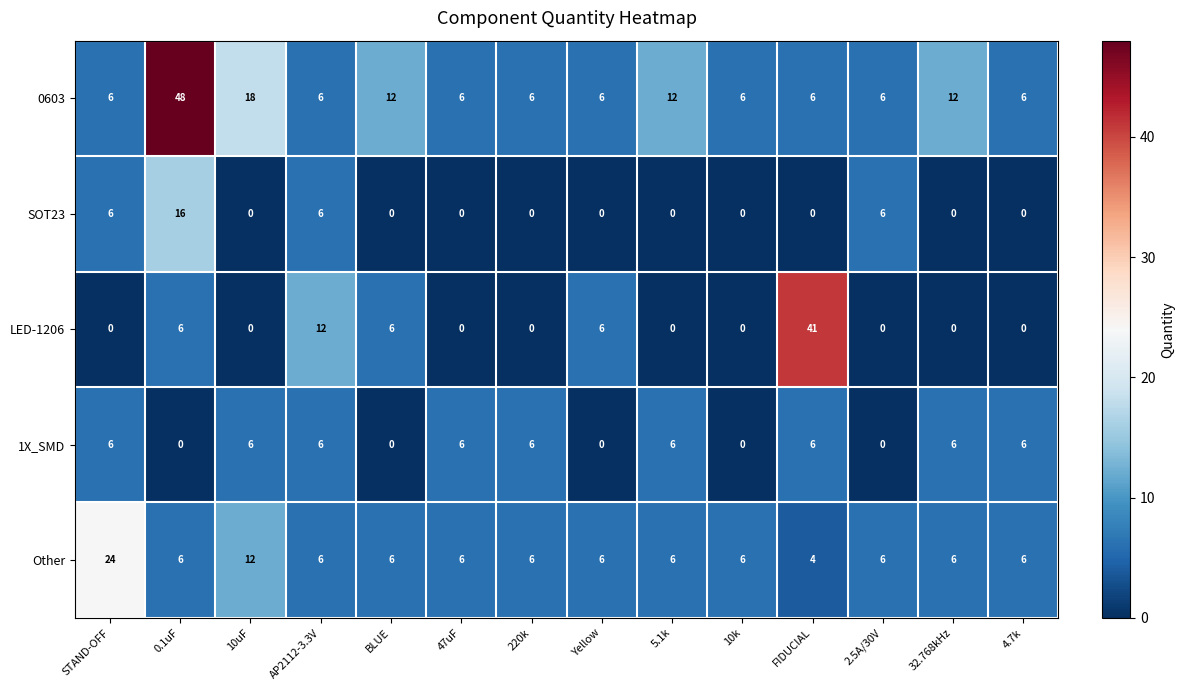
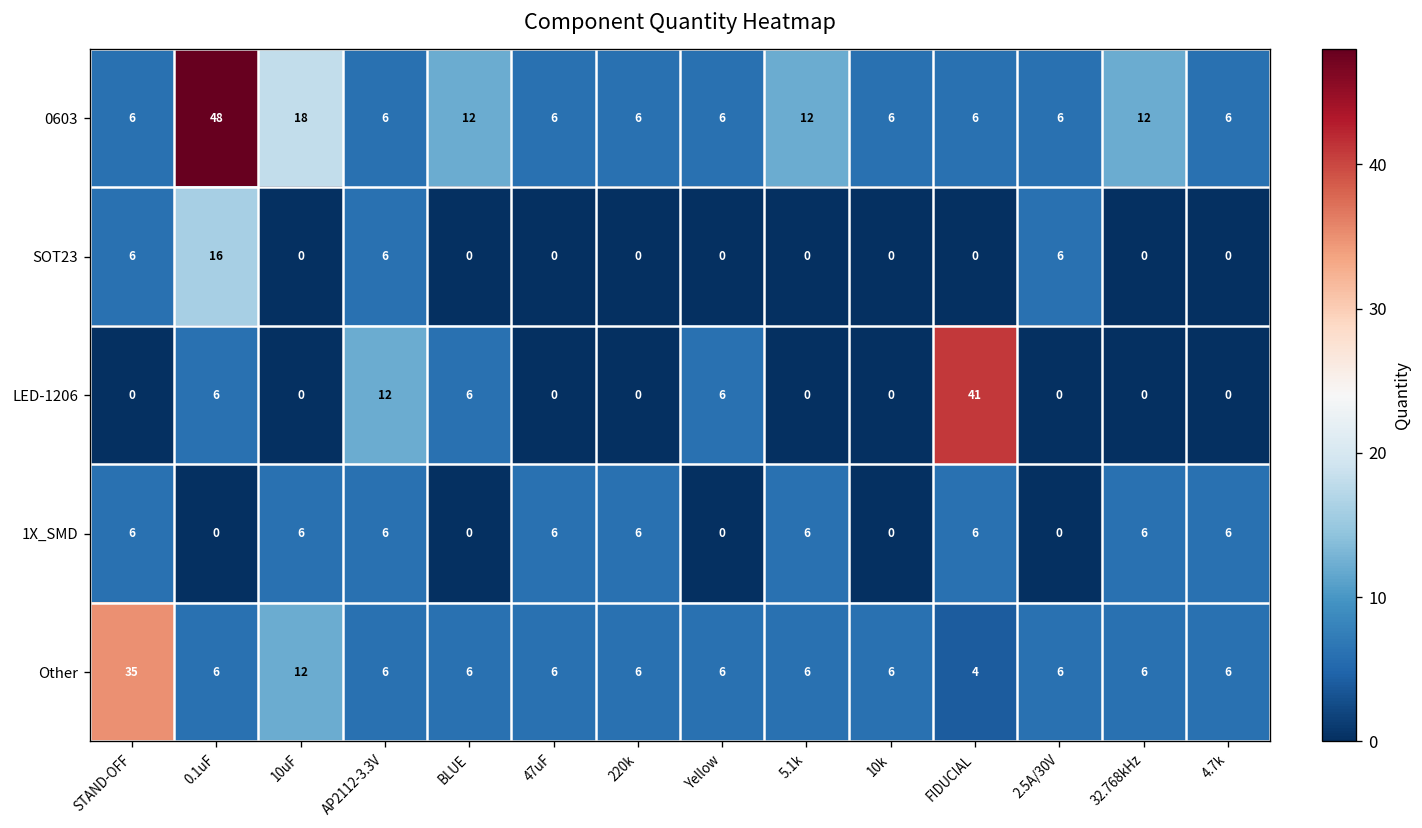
Other, STAND-OFF: 24 -> 35
